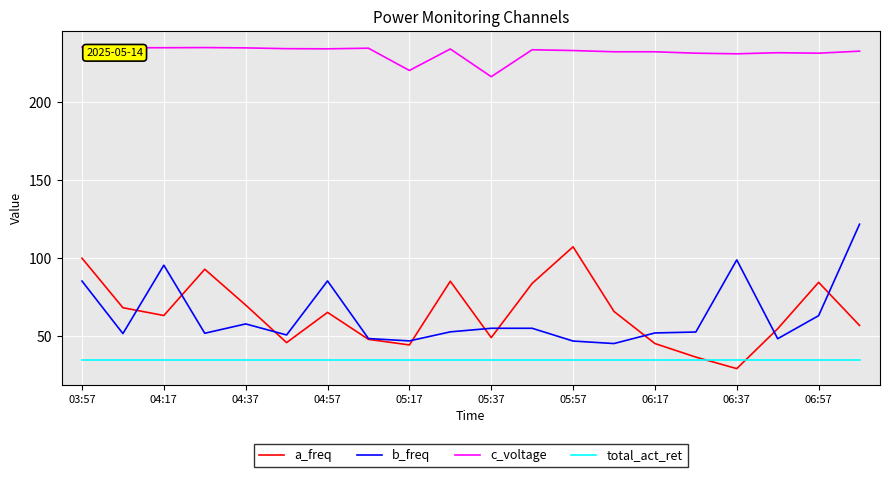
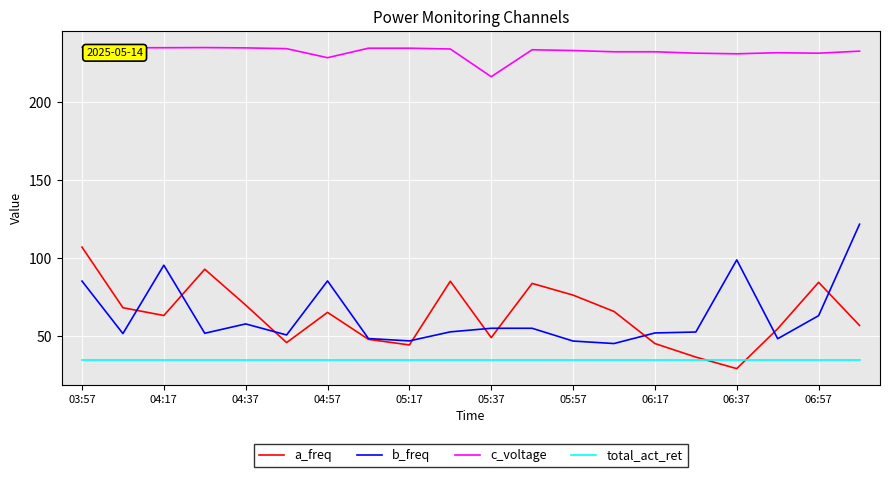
a_freq, 03:57: 100 -> 107
c_voltage, 04:57: 234 -> 229
c_voltage, 05:17: 220 -> 235
a_freq, 05:57: 107 -> 76
